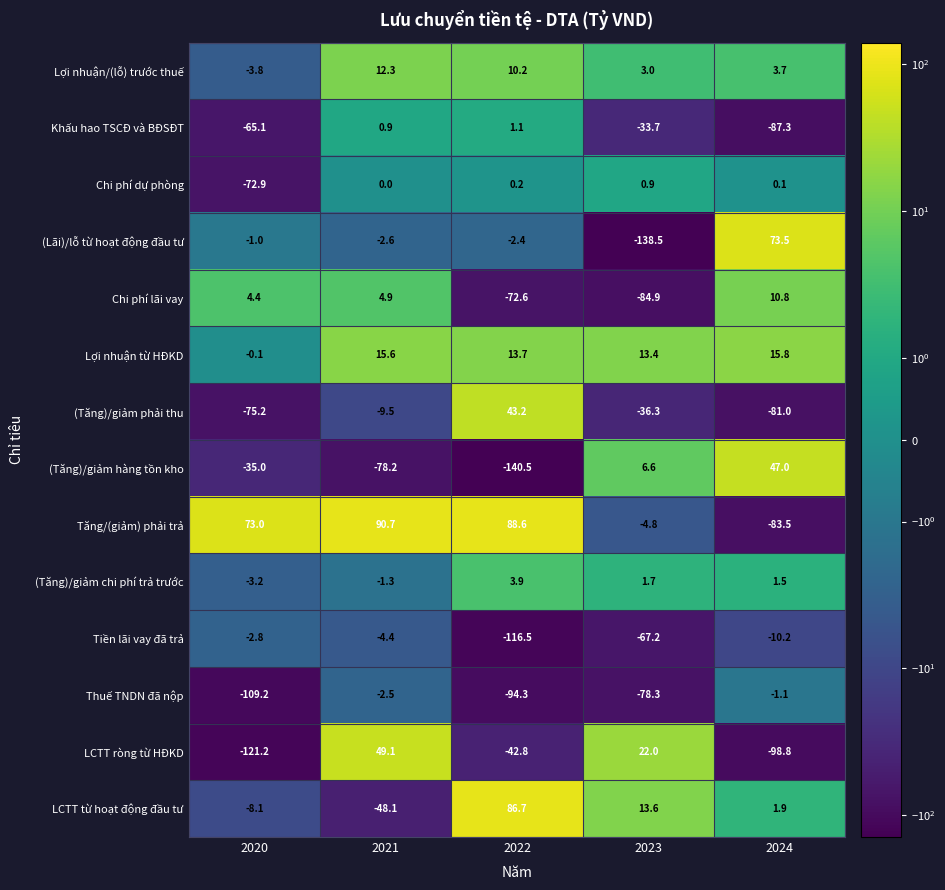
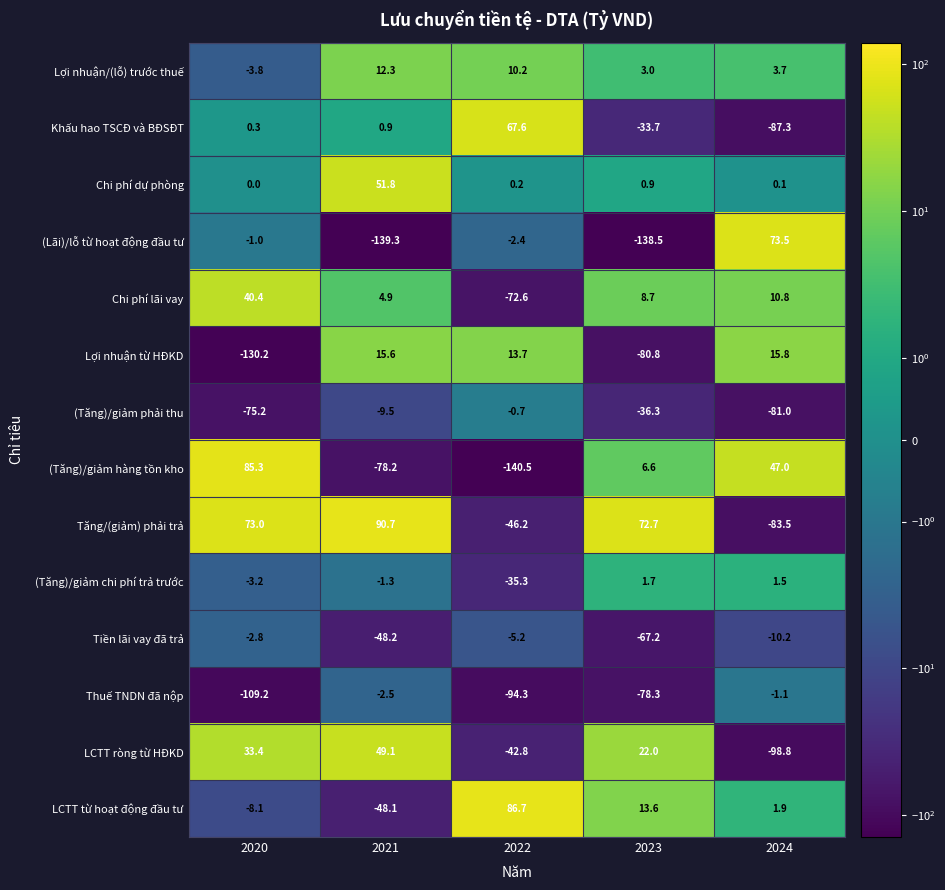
Khấu hao TSCĐ và BĐSĐT, 2020: -65.1 -> 0.3
Khấu hao TSCĐ và BĐSĐT, 2022: 1.1 -> 67.6
Chi phí dự phòng, 2020: -72.9 -> 0.0
Chi phí dự phòng, 2021: 0.0 -> 51.8
(Lãi)/lỗ từ hoạt động đầu tư, 2021: -2.6 -> -139.3
Chi phí lãi vay, 2020: 4.4 -> 40.4
Chi phí lãi vay, 2023: -84.9 -> 8.7
Lợi nhuận từ HĐKD, 2020: -0.1 -> -130.2
Lợi nhuận từ HĐKD, 2023: 13.4 -> -80.8
(Tăng)/giảm phải thu, 2022: 43.2 -> -0.7
(Tăng)/giảm hàng tồn kho, 2020: -35.0 -> 85.3
Tăng/(giảm) phải trả, 2022: 88.6 -> -46.2
Tăng/(giảm) phải trả, 2023: -4.8 -> 72.7
(Tăng)/giảm chi phí trả trước, 2022: 3.9 -> -35.3
Tiền lãi vay đã trả, 2021: -4.4 -> -48.2
Tiền lãi vay đã trả, 2022: -116.5 -> -5.2
LCTT ròng từ HĐKD, 2020: -121.2 -> 33.4
